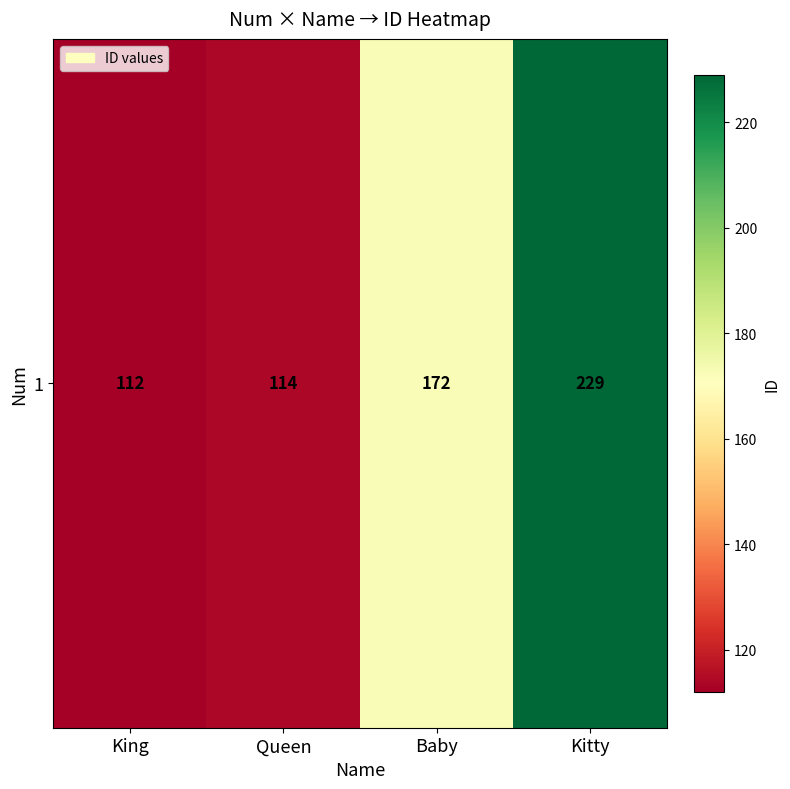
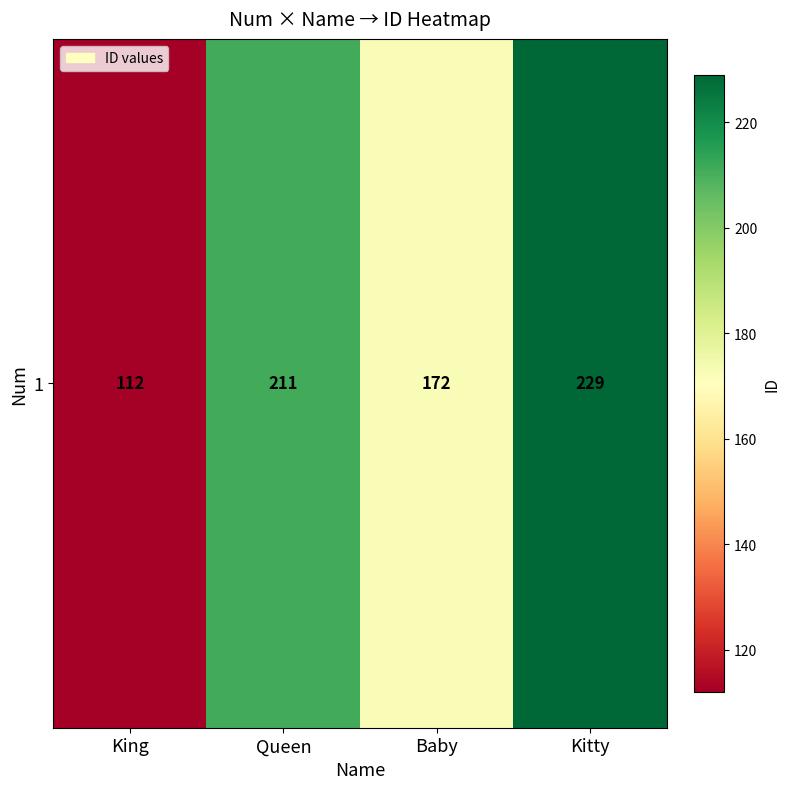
1, Queen: 114 -> 211
